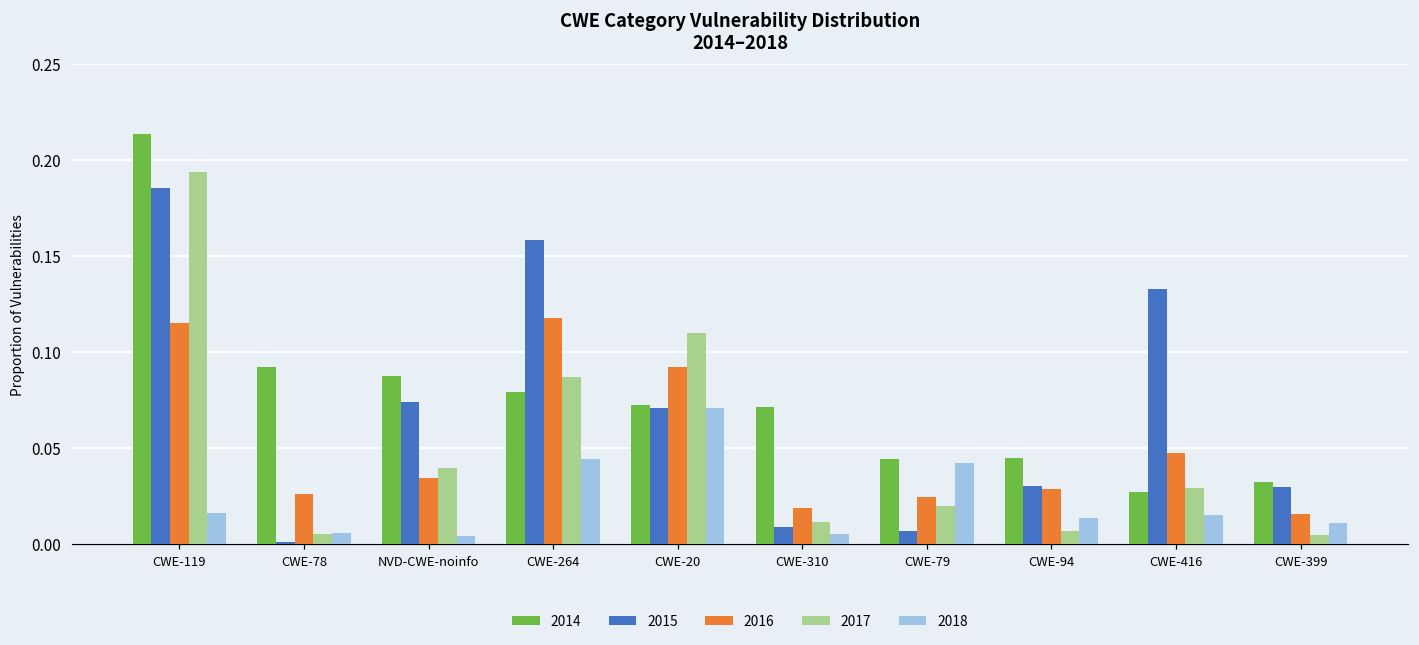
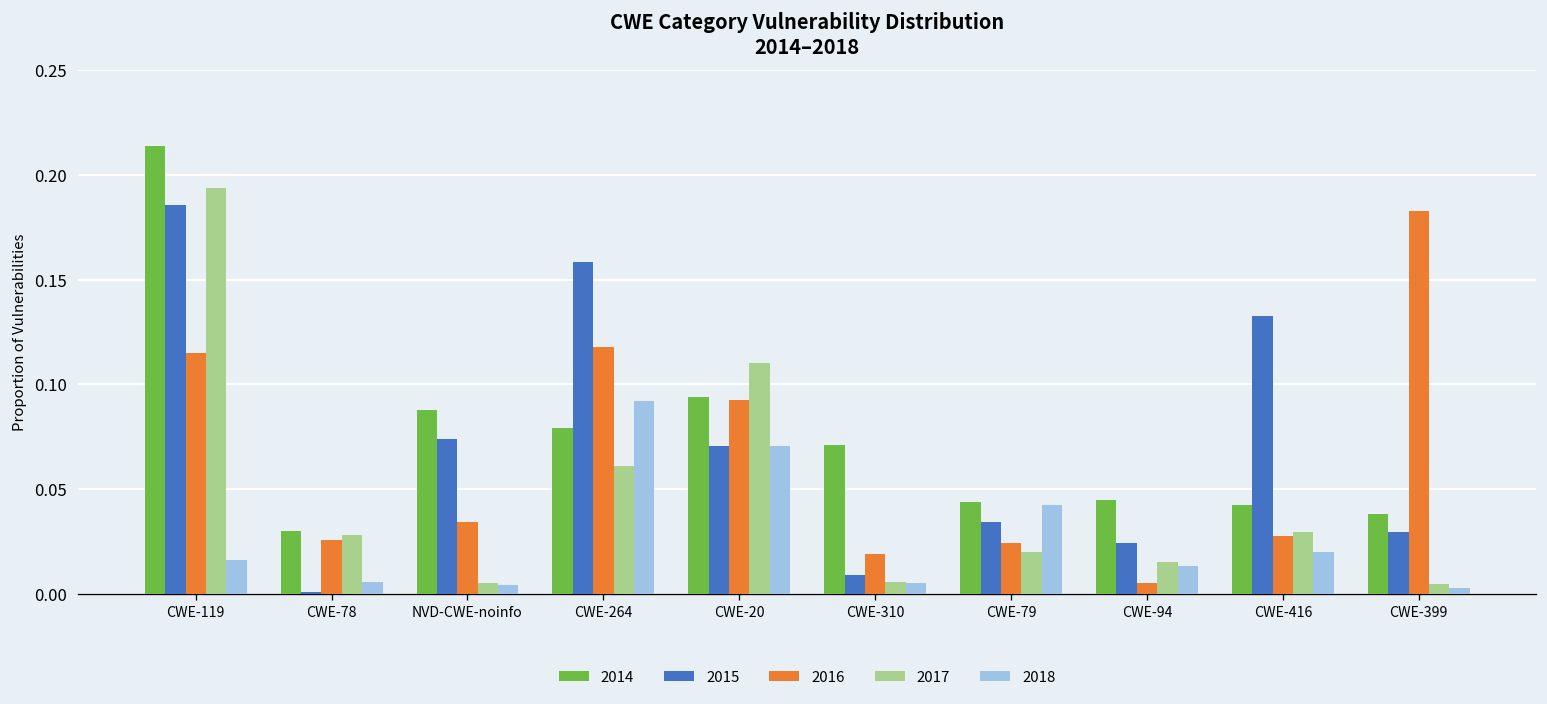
2014, CWE-78: 0.092 -> 0.030
2017, CWE-78: 0.006 -> 0.028
2017, NVD-CWE-noinfo: 0.040 -> 0.005
2017, CWE-264: 0.087 -> 0.061
2018, CWE-264: 0.044 -> 0.092
2014, CWE-20: 0.073 -> 0.094
2017, CWE-310: 0.011 -> 0.006
2015, CWE-79: 0.007 -> 0.034
2015, CWE-94: 0.030 -> 0.024
2016, CWE-94: 0.029 -> 0.005
2017, CWE-94: 0.007 -> 0.015
2014, CWE-416: 0.027 -> 0.042
2016, CWE-416: 0.048 -> 0.028
2018, CWE-416: 0.015 -> 0.020
2014, CWE-399: 0.033 -> 0.038
2016, CWE-399: 0.016 -> 0.183
2018, CWE-399: 0.011 -> 0.003
